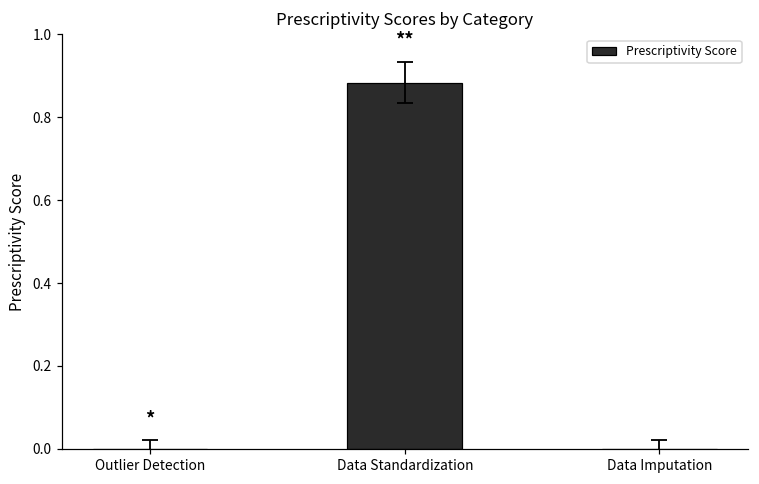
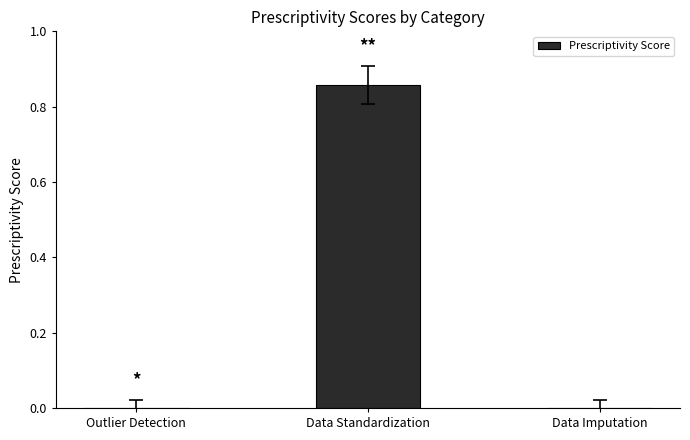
Prescriptivity Score, Data Standardization: 0.88 -> 0.86
